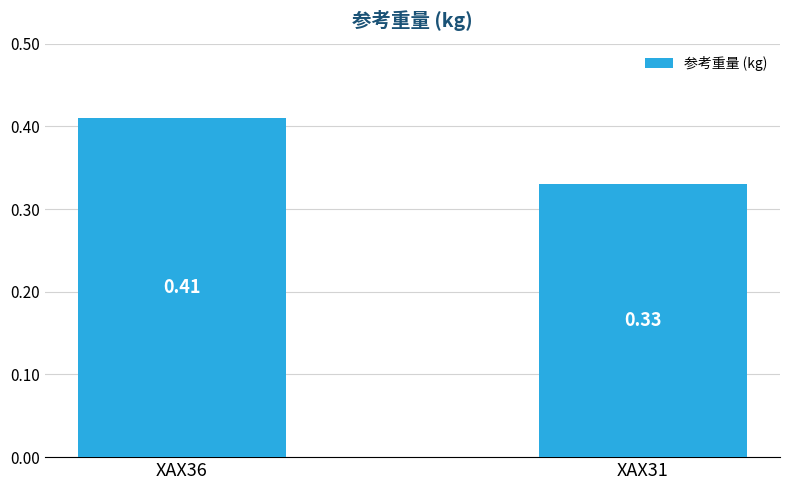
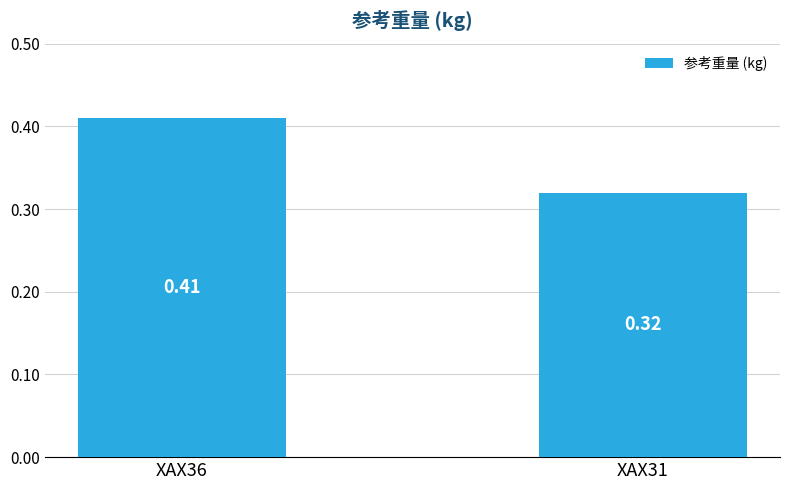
XAX31: 0.33 -> 0.32
